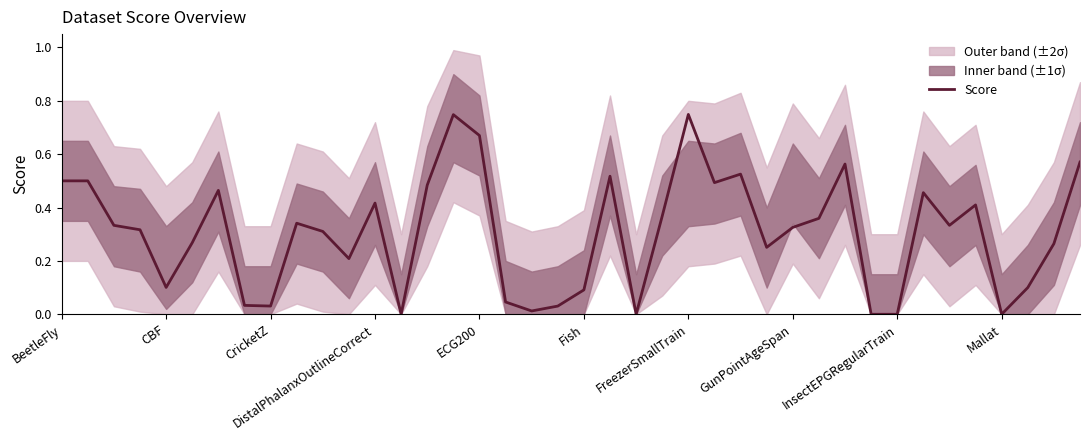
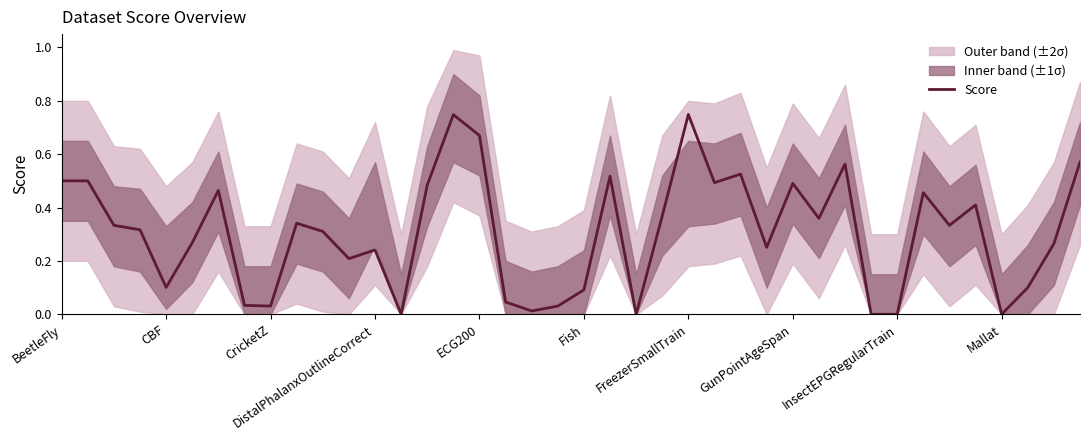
Score, DistalPhalanxOutlineCorrect: 0.42 -> 0.24
Score, GunPointAgeSpan: 0.33 -> 0.49
